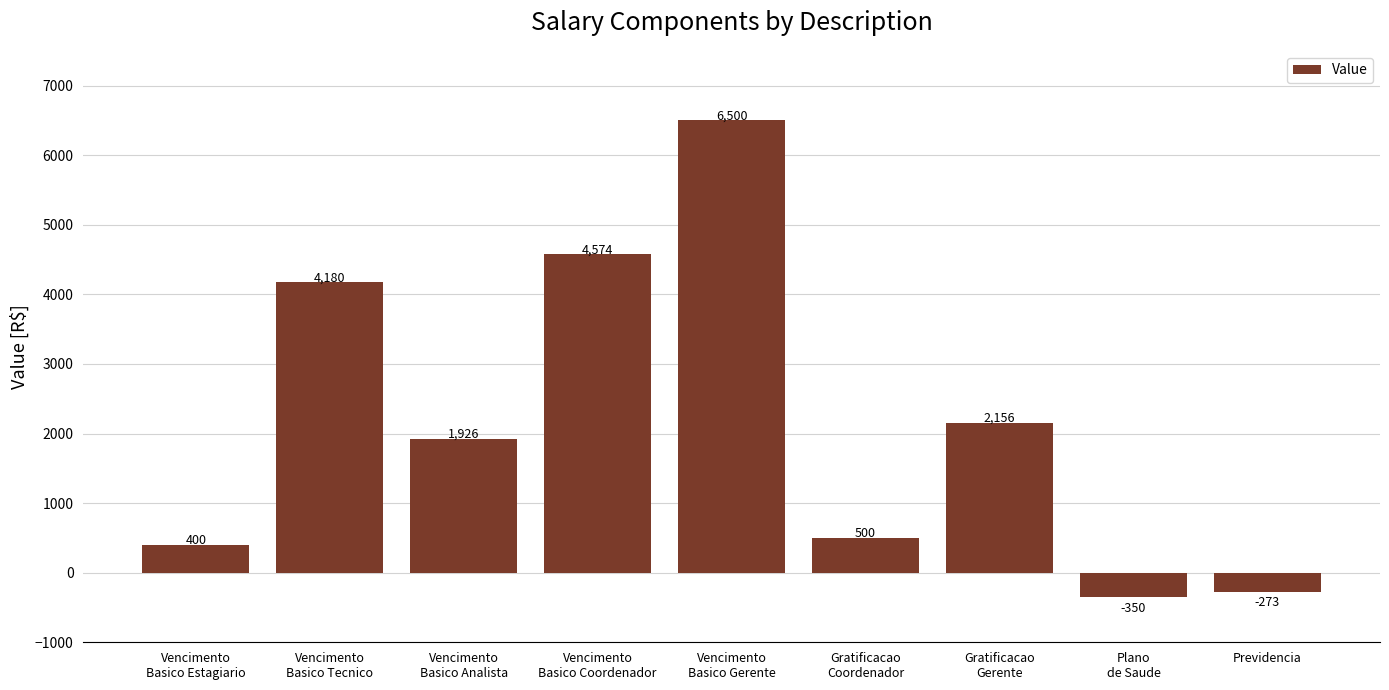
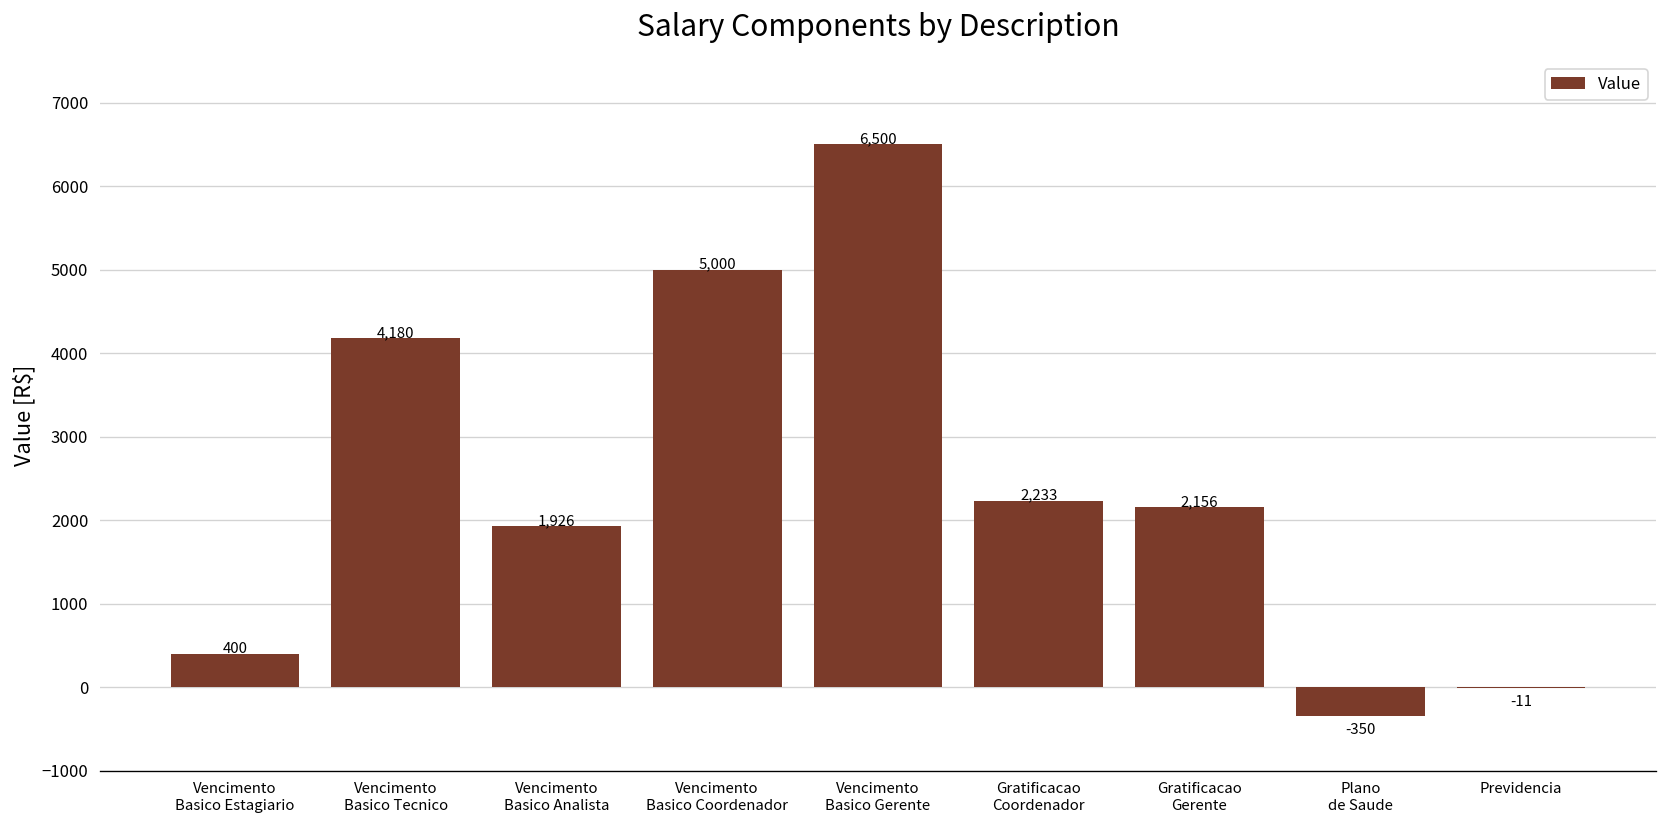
Vencimento Basico Coordenador: 4,574 -> 5,000
Gratificacao Coordenador: 500 -> 2,233
Previdencia: -273 -> -11
